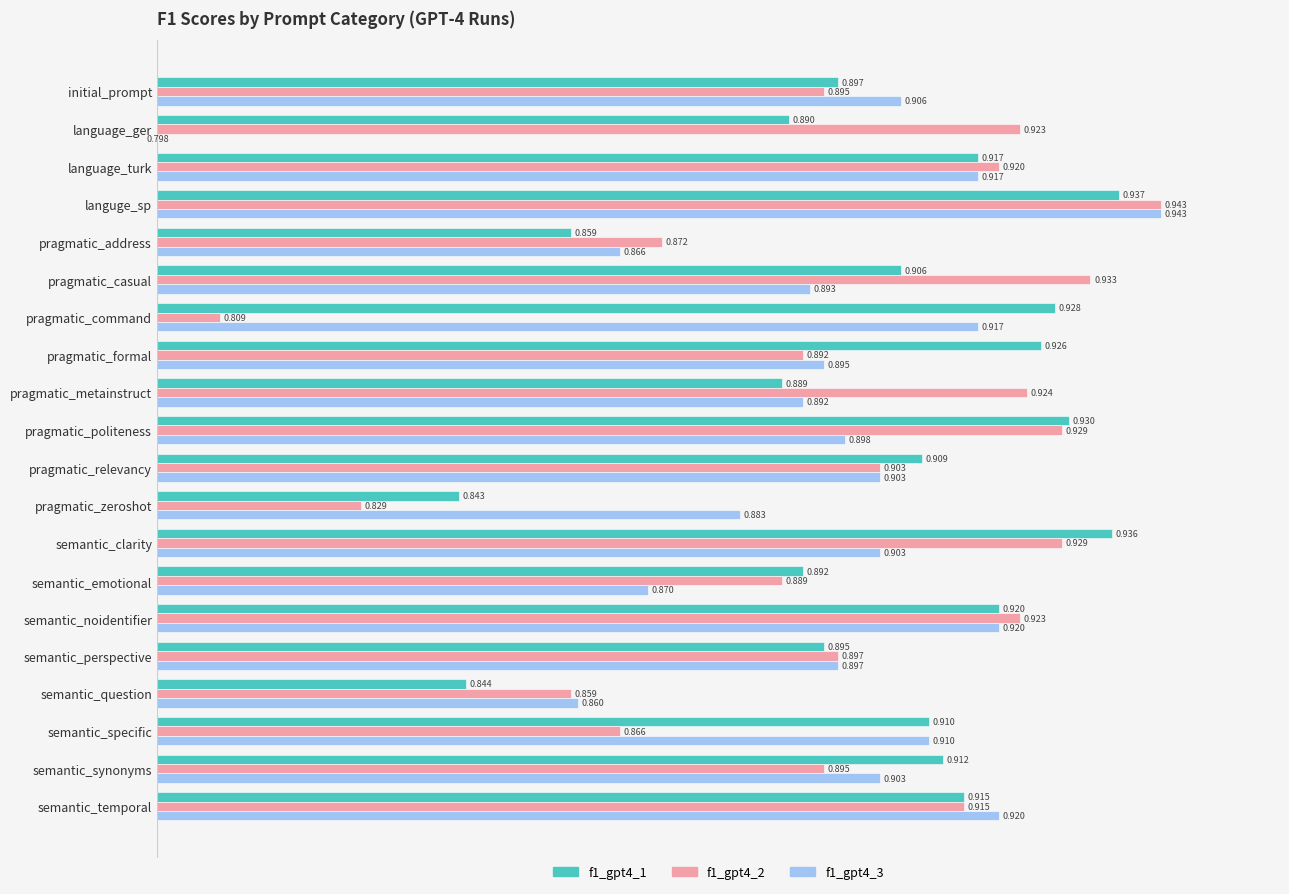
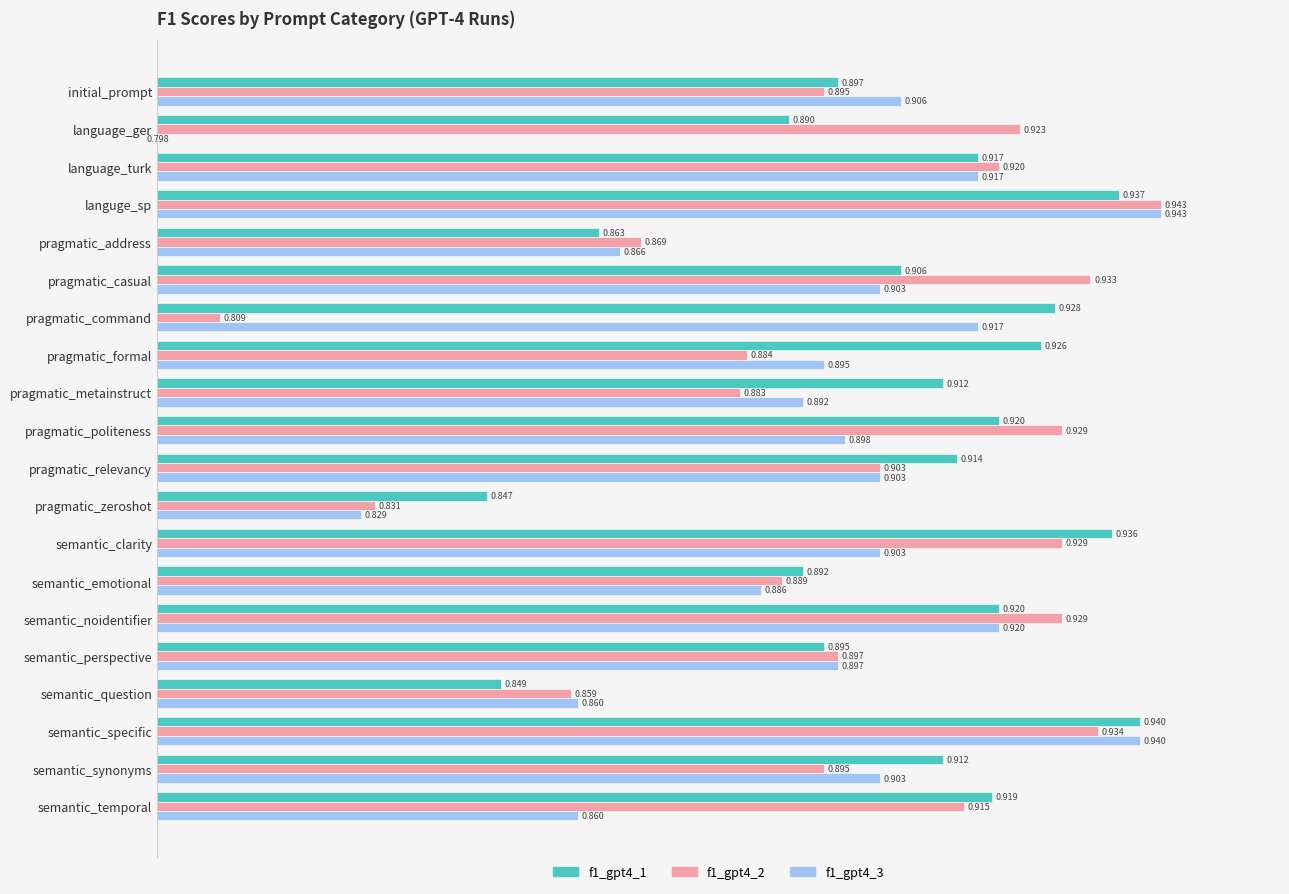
f1_gpt4_1, pragmatic_address: 0.859 -> 0.863
f1_gpt4_2, pragmatic_address: 0.872 -> 0.869
f1_gpt4_3, pragmatic_casual: 0.893 -> 0.903
f1_gpt4_2, pragmatic_formal: 0.892 -> 0.884
f1_gpt4_1, pragmatic_metainstruct: 0.889 -> 0.912
f1_gpt4_2, pragmatic_metainstruct: 0.924 -> 0.883
f1_gpt4_1, pragmatic_politeness: 0.930 -> 0.920
f1_gpt4_1, pragmatic_relevancy: 0.909 -> 0.914
f1_gpt4_1, pragmatic_zeroshot: 0.843 -> 0.847
f1_gpt4_2, pragmatic_zeroshot: 0.829 -> 0.831
f1_gpt4_3, pragmatic_zeroshot: 0.883 -> 0.829
f1_gpt4_3, semantic_emotional: 0.870 -> 0.886
f1_gpt4_2, semantic_noidentifier: 0.923 -> 0.929
f1_gpt4_1, semantic_question: 0.844 -> 0.849
f1_gpt4_1, semantic_specific: 0.910 -> 0.940
f1_gpt4_2, semantic_specific: 0.866 -> 0.934
f1_gpt4_3, semantic_specific: 0.910 -> 0.940
f1_gpt4_1, semantic_temporal: 0.915 -> 0.919
f1_gpt4_3, semantic_temporal: 0.920 -> 0.860
